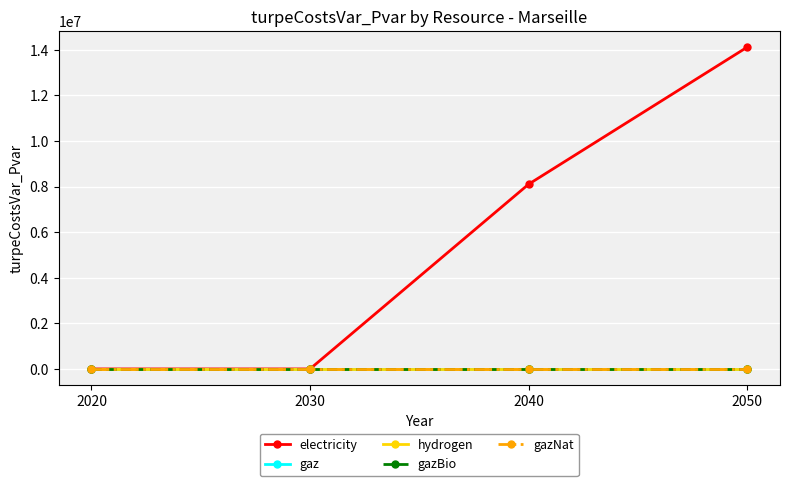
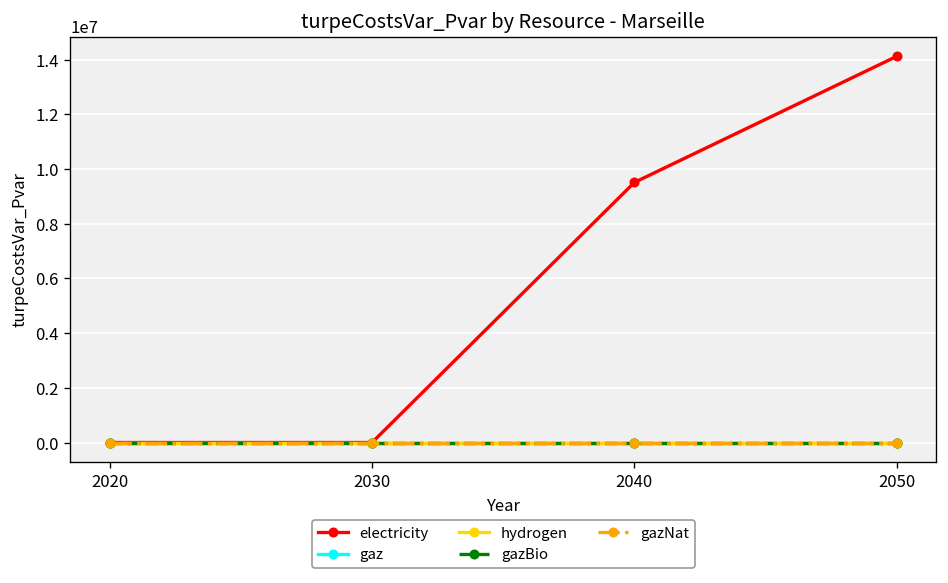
electricity, 2040: 8100000 -> 9500000
